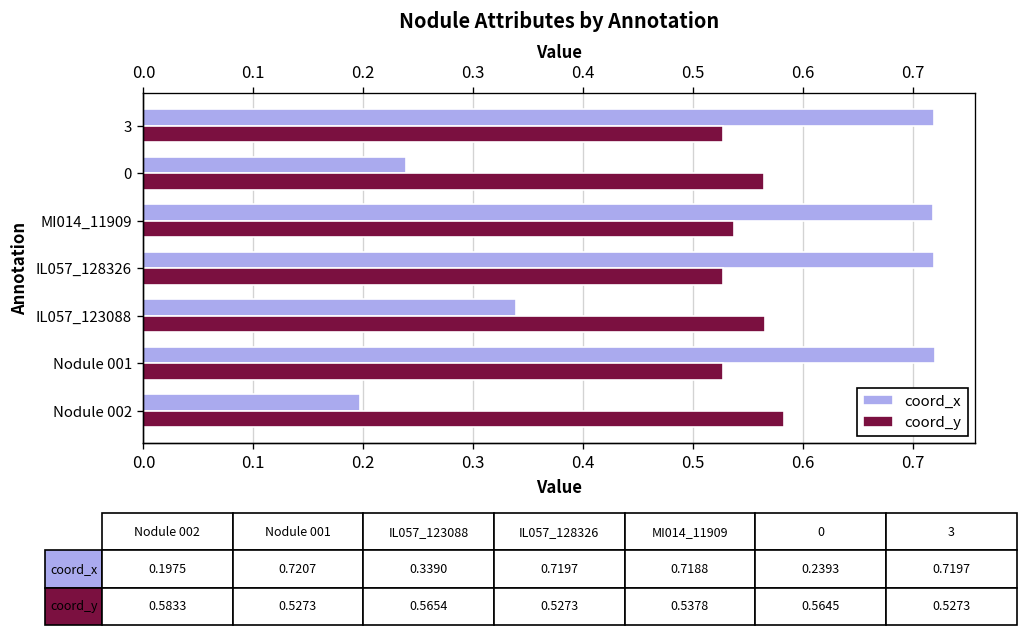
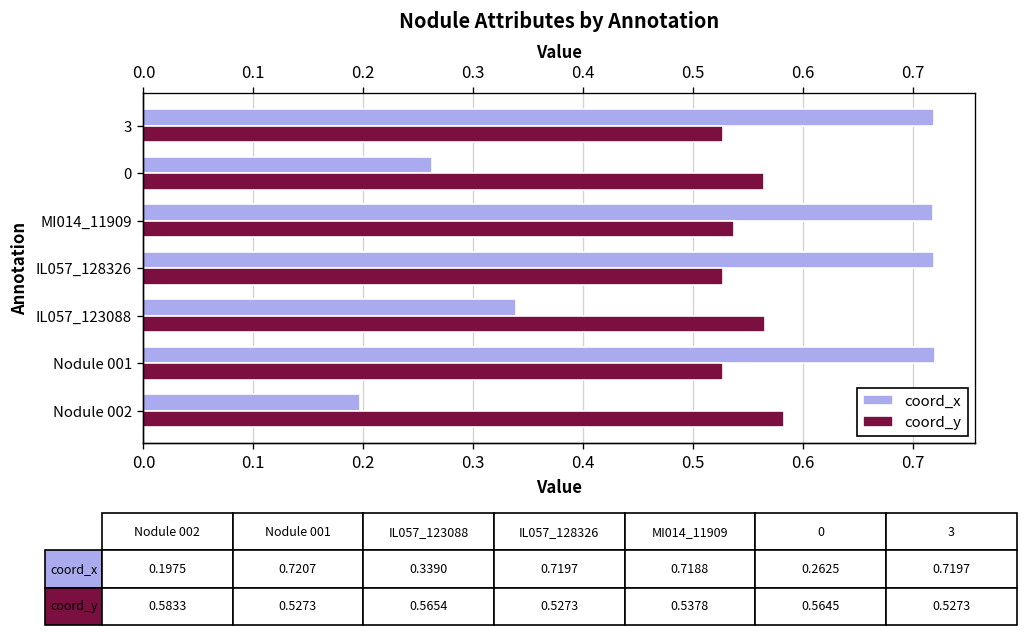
coord_x, 0: 0.2393 -> 0.2625
